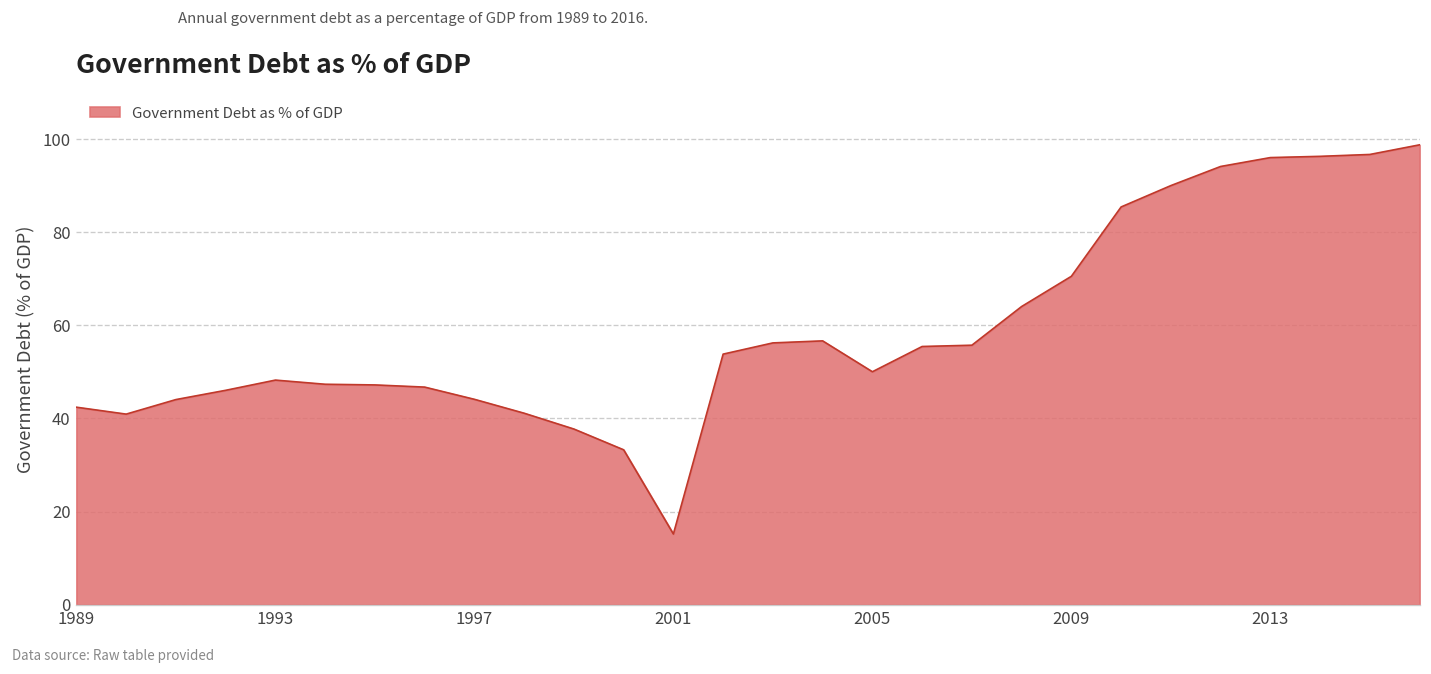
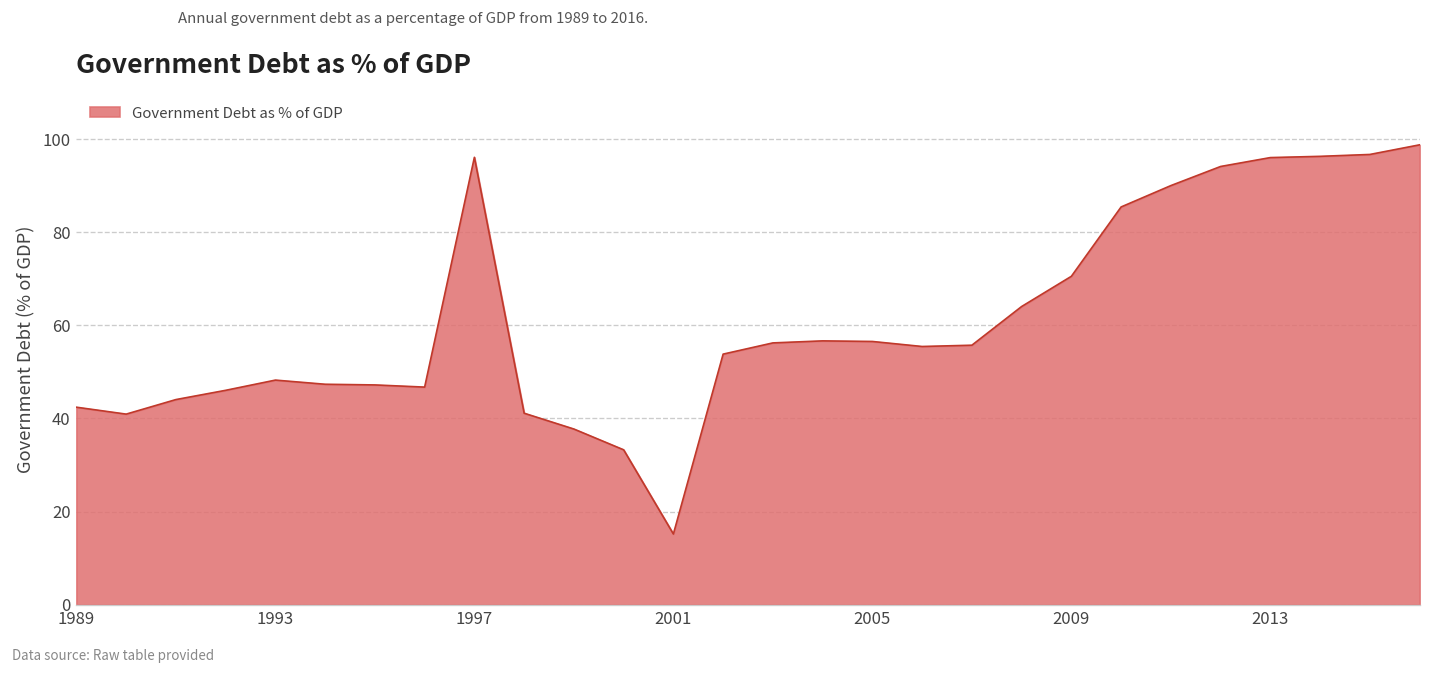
1997: 44 -> 96
2005: 50 -> 57
